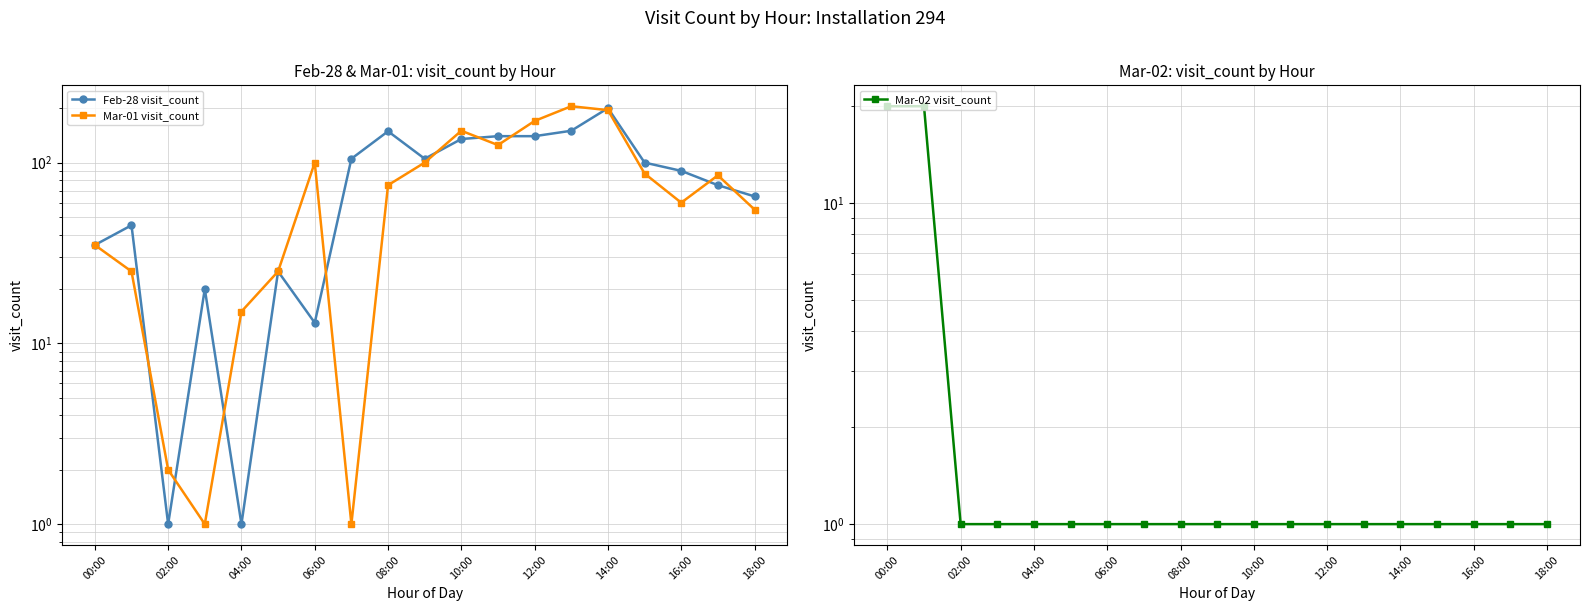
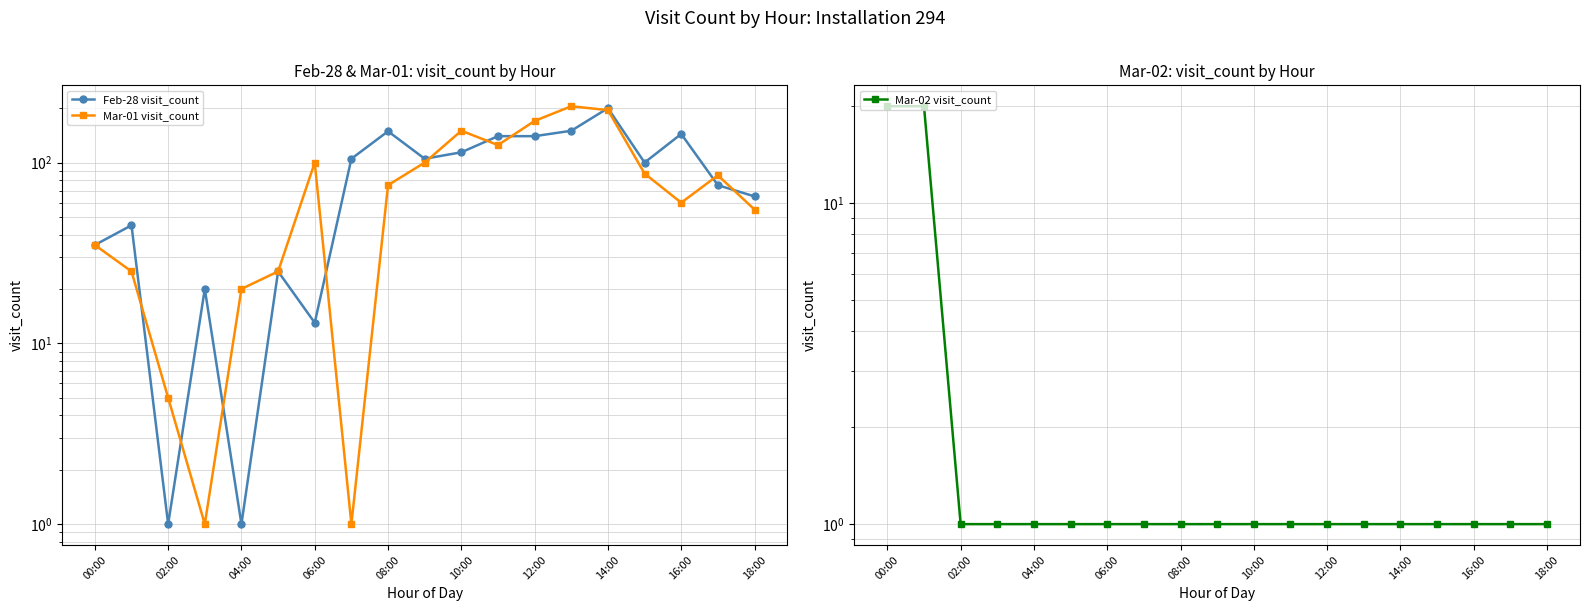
Feb-28 & Mar-01: visit_count by Hour, Mar-01 visit_count, 02:00: 2 -> 5
Feb-28 & Mar-01: visit_count by Hour, Mar-01 visit_count, 04:00: 15 -> 20
Feb-28 & Mar-01: visit_count by Hour, Feb-28 visit_count, 10:00: 140 -> 110
Feb-28 & Mar-01: visit_count by Hour, Feb-28 visit_count, 16:00: 90 -> 140
